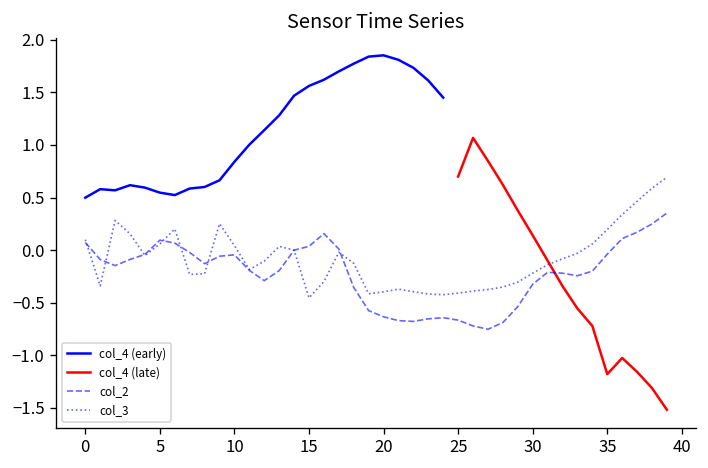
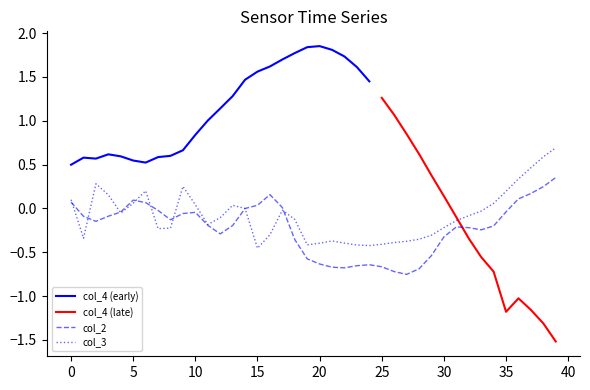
col_4 (late), 25: 0.7 -> 1.3
